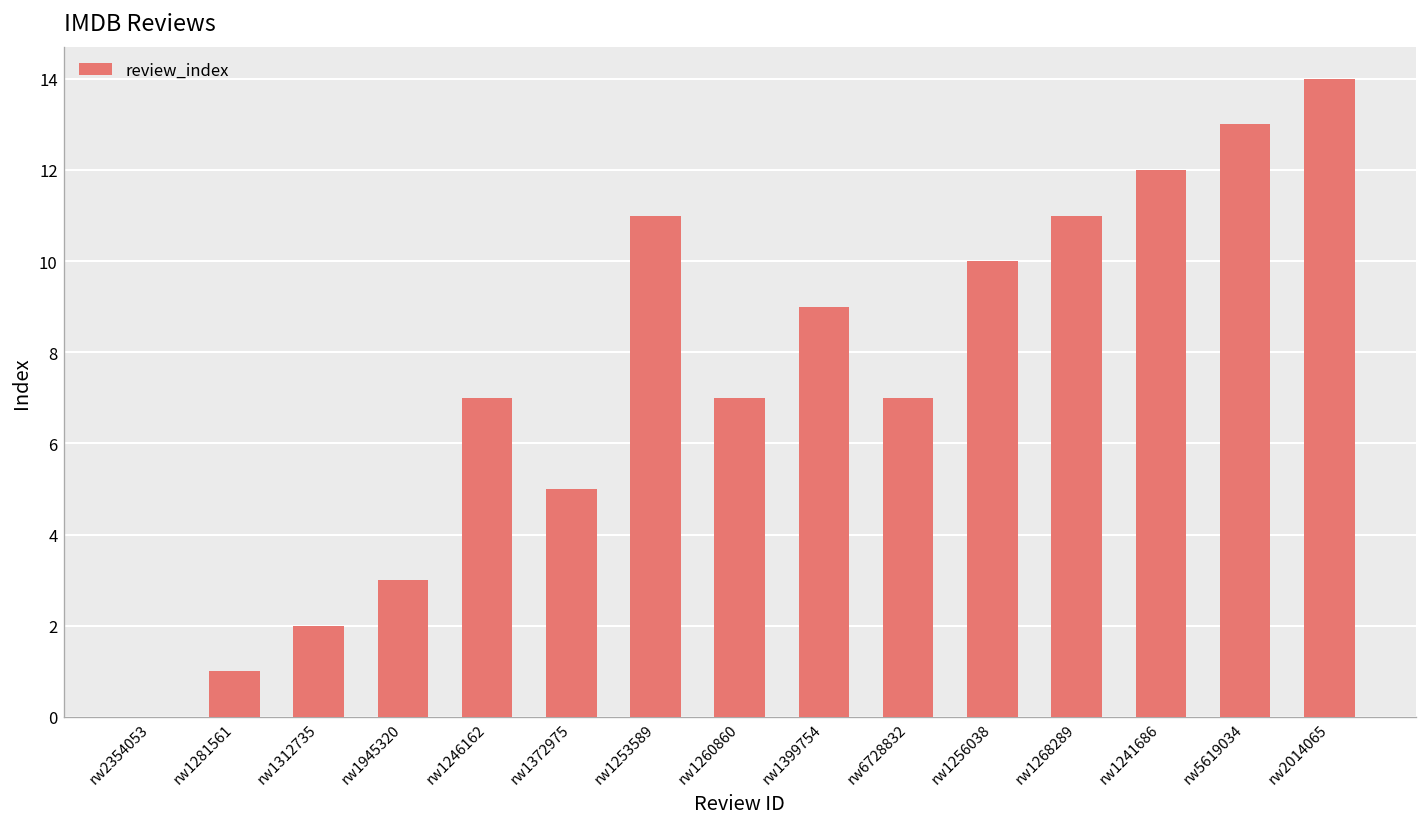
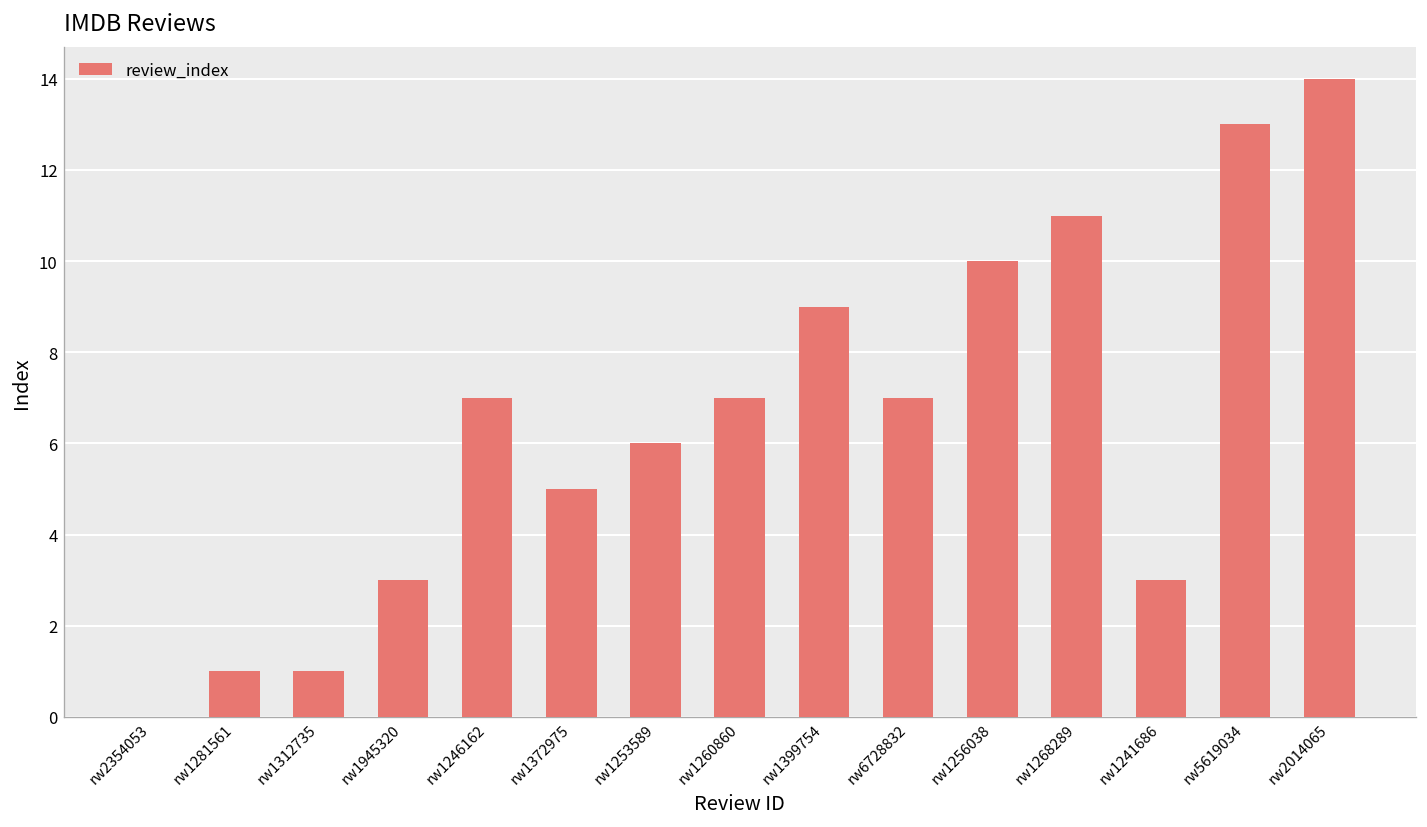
rw1312735: 2 -> 1
rw1253589: 11 -> 6
rw1241686: 12 -> 3
